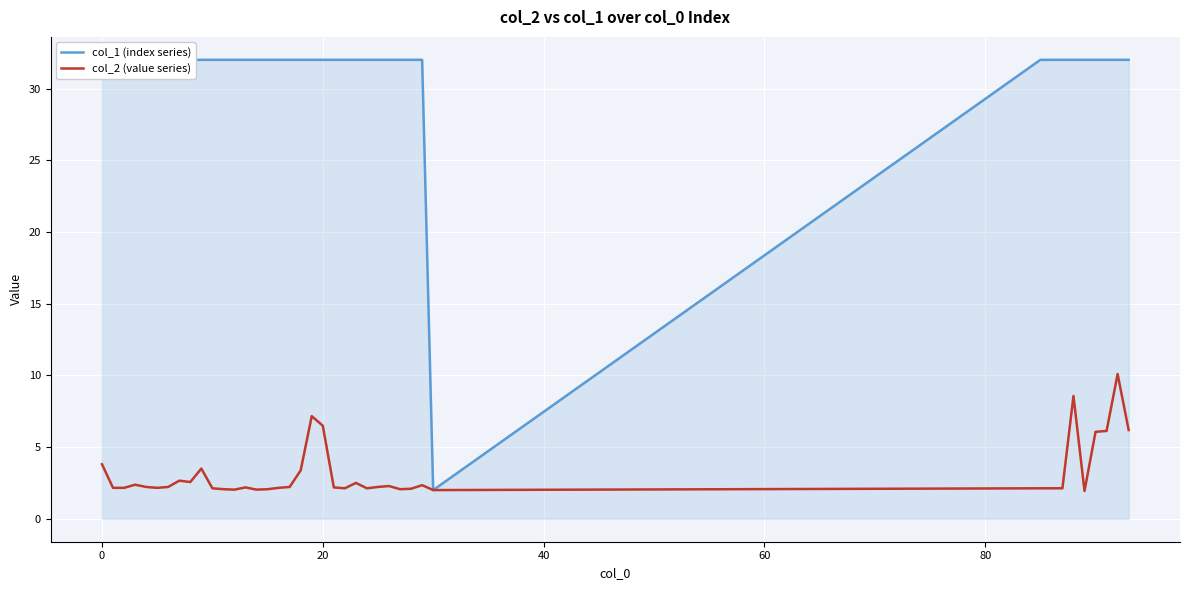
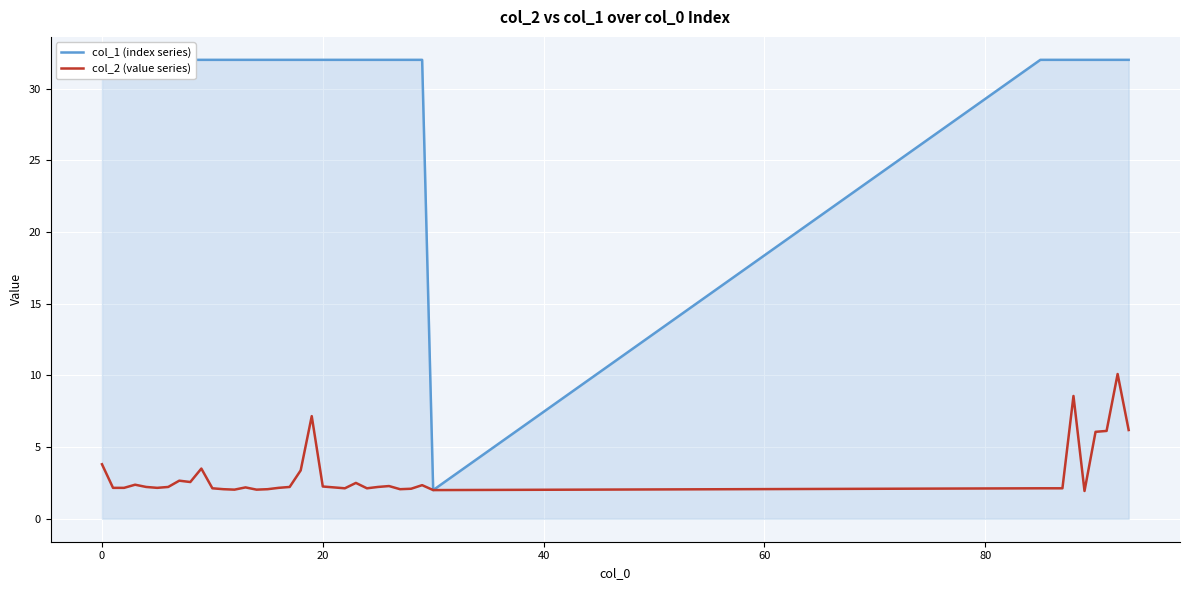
col_2 (value series), 20: 6.5 -> 2.3
